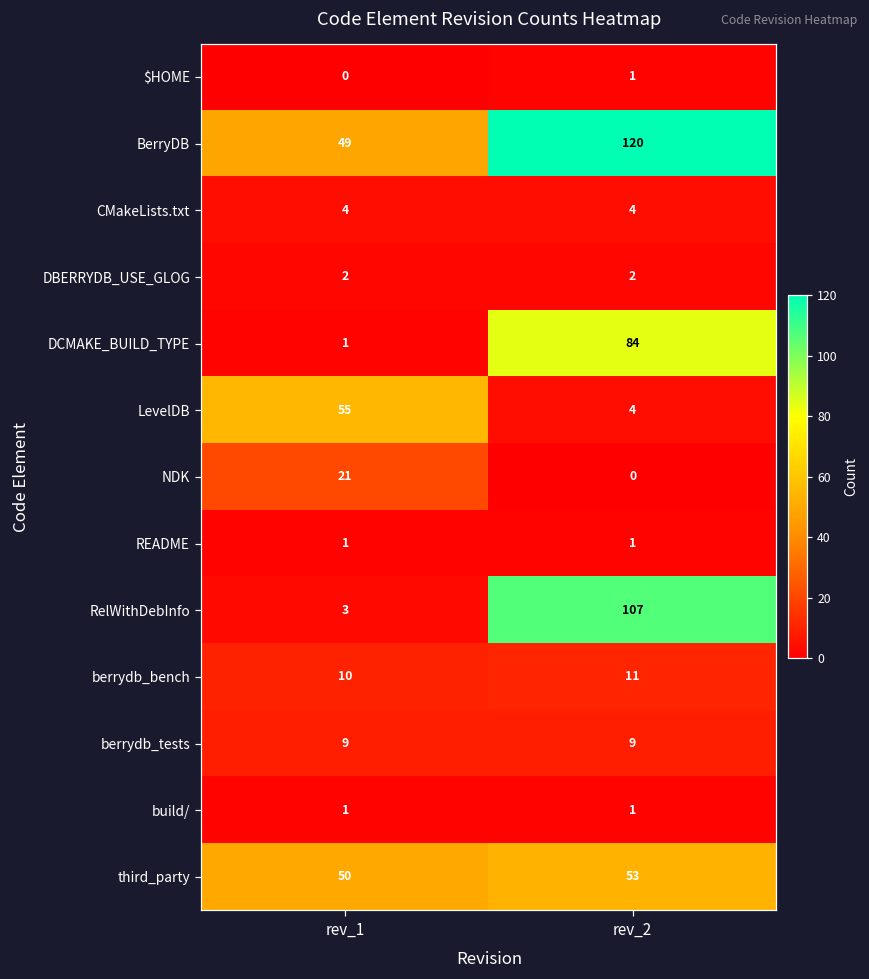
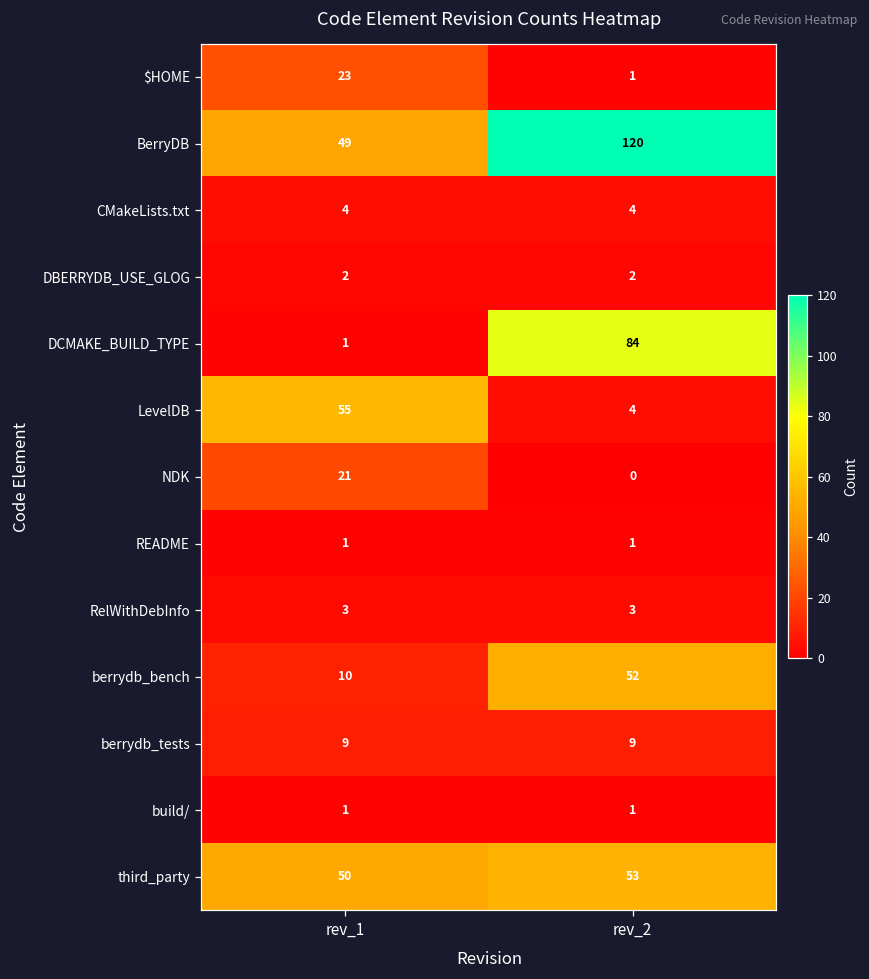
$HOME, rev_1: 0 -> 23
RelWithDebInfo, rev_2: 107 -> 3
berrydb_bench, rev_2: 11 -> 52
